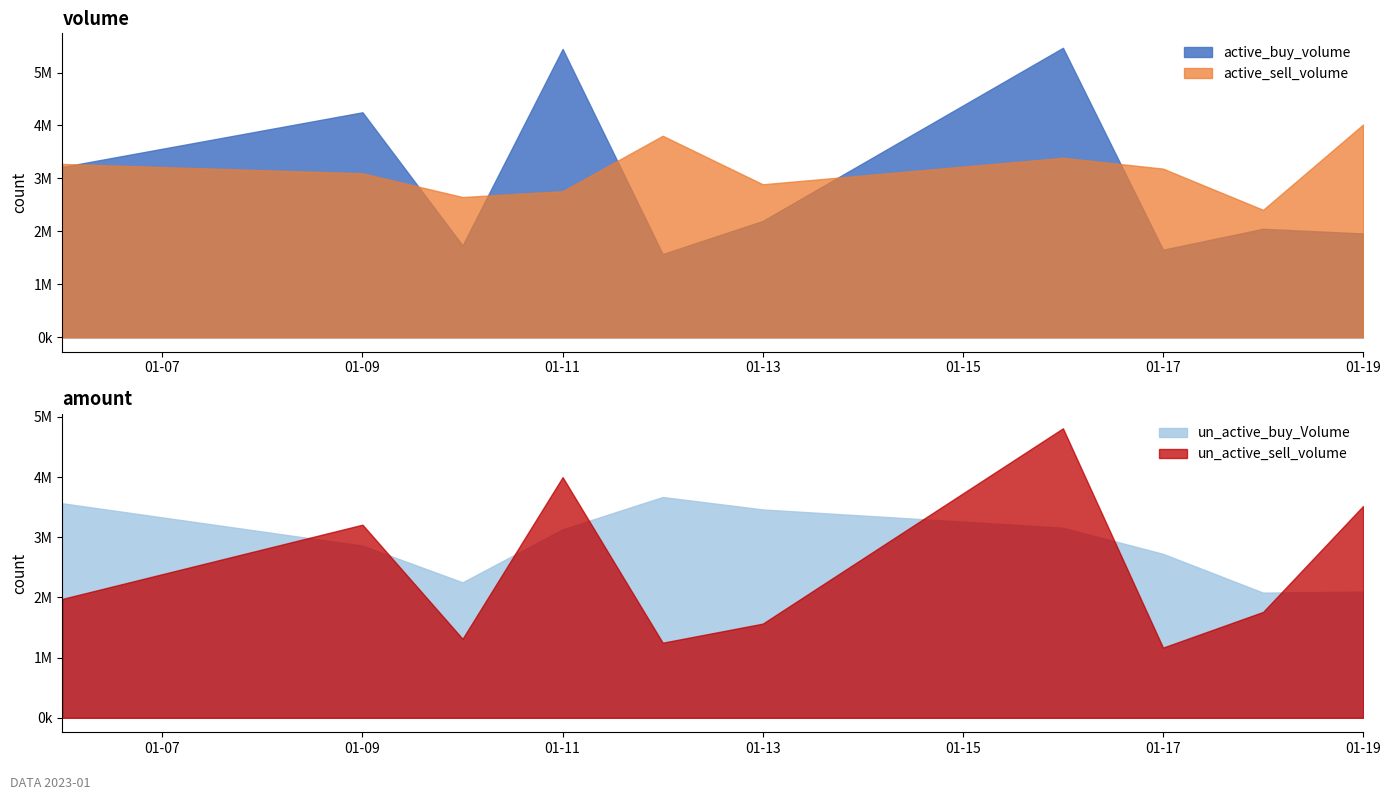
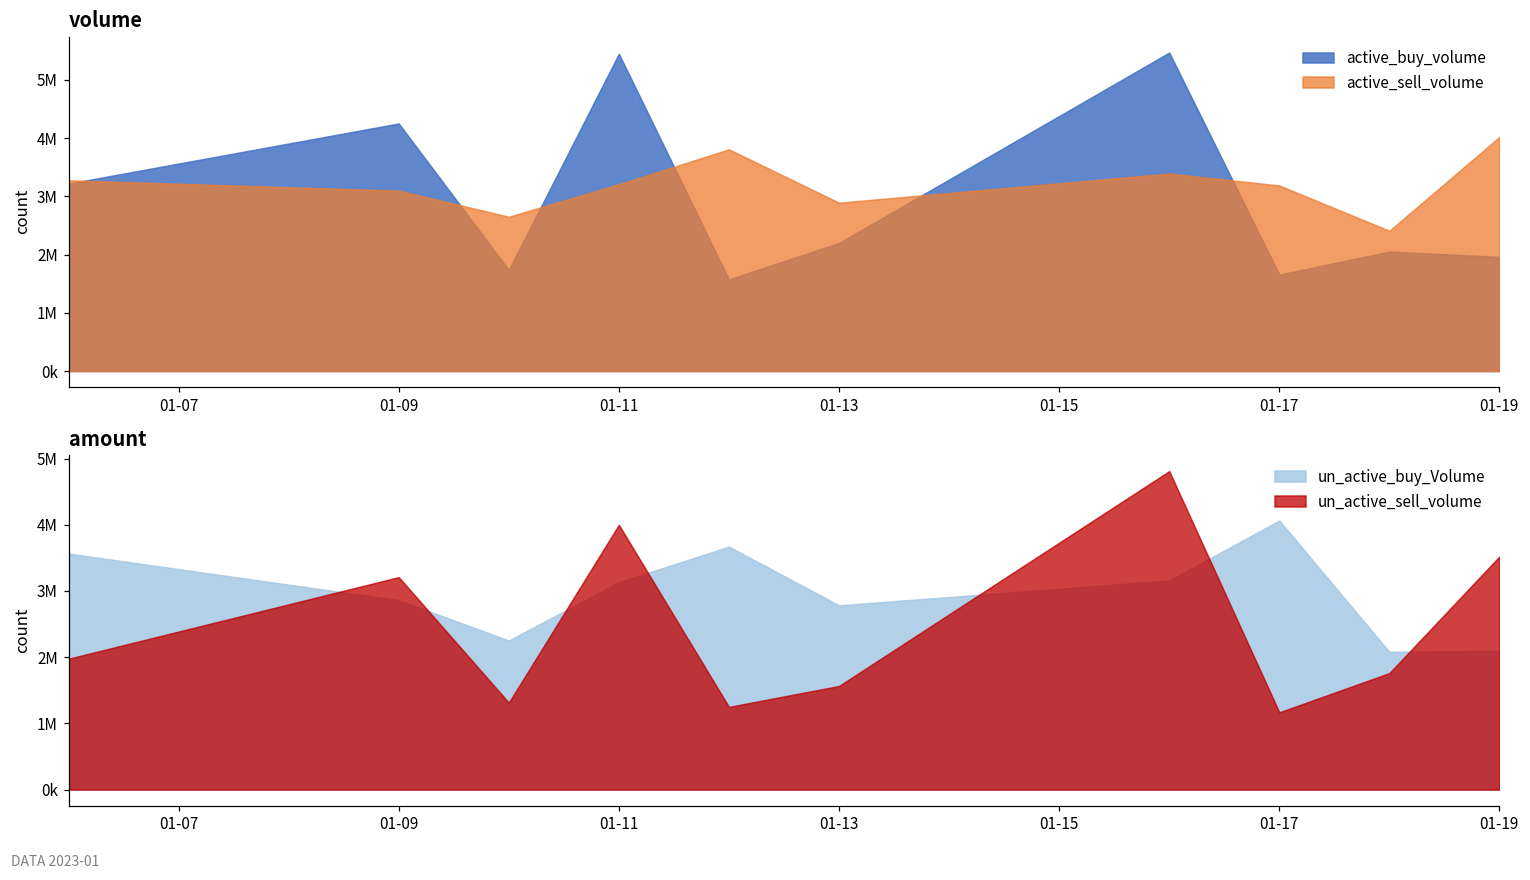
volume, active_sell_volume, 01-11: 2800000 -> 3200000
amount, un_active_buy_Volume, 01-13: 3500000 -> 2800000
amount, un_active_buy_Volume, 01-17: 2700000 -> 4100000
